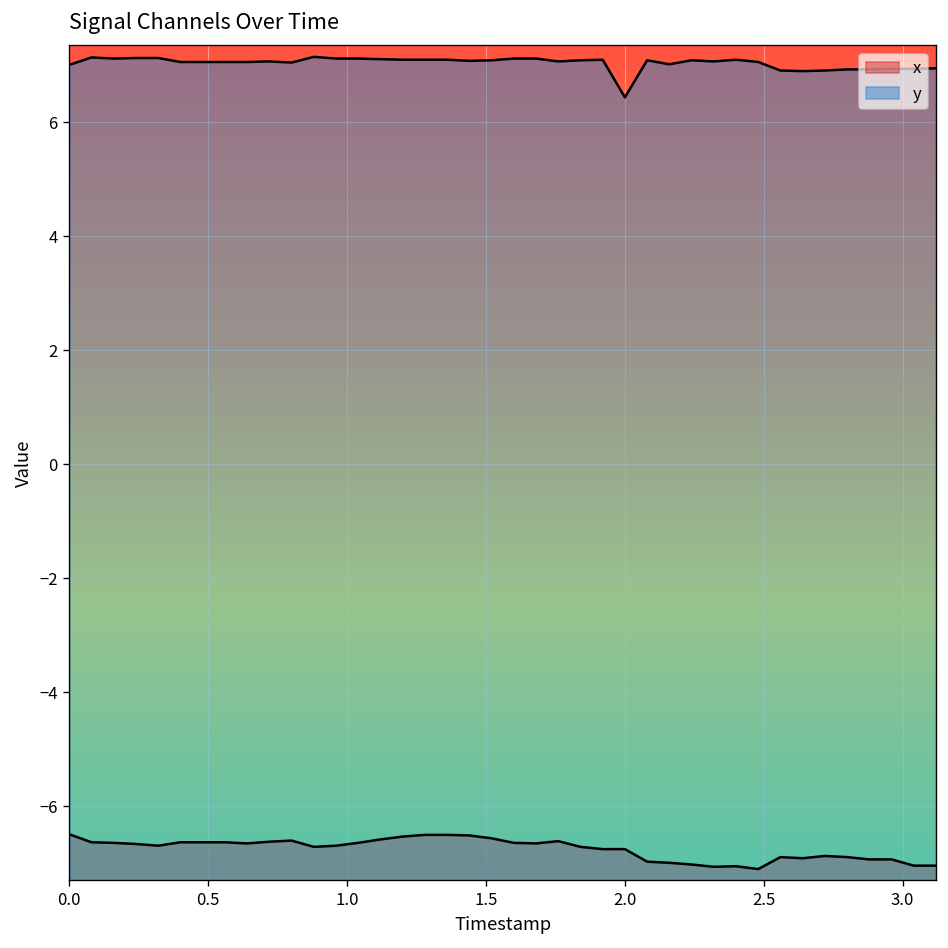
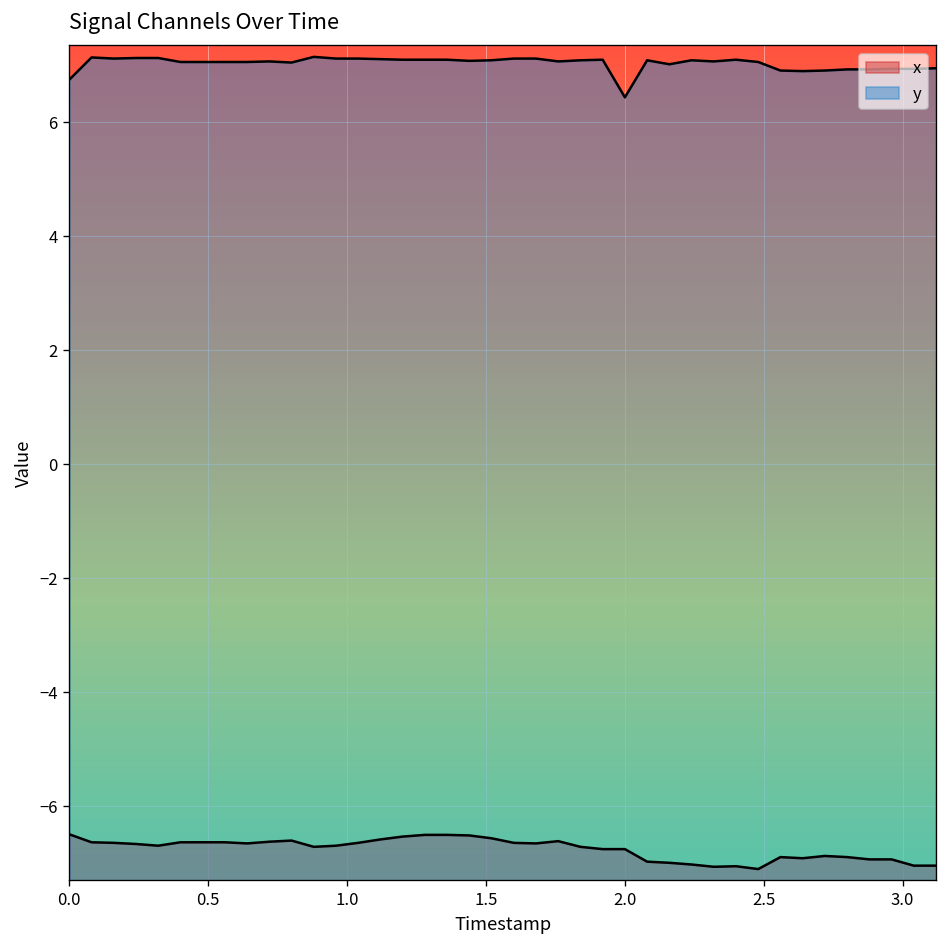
y, 0.0: 7.0 -> 6.8
